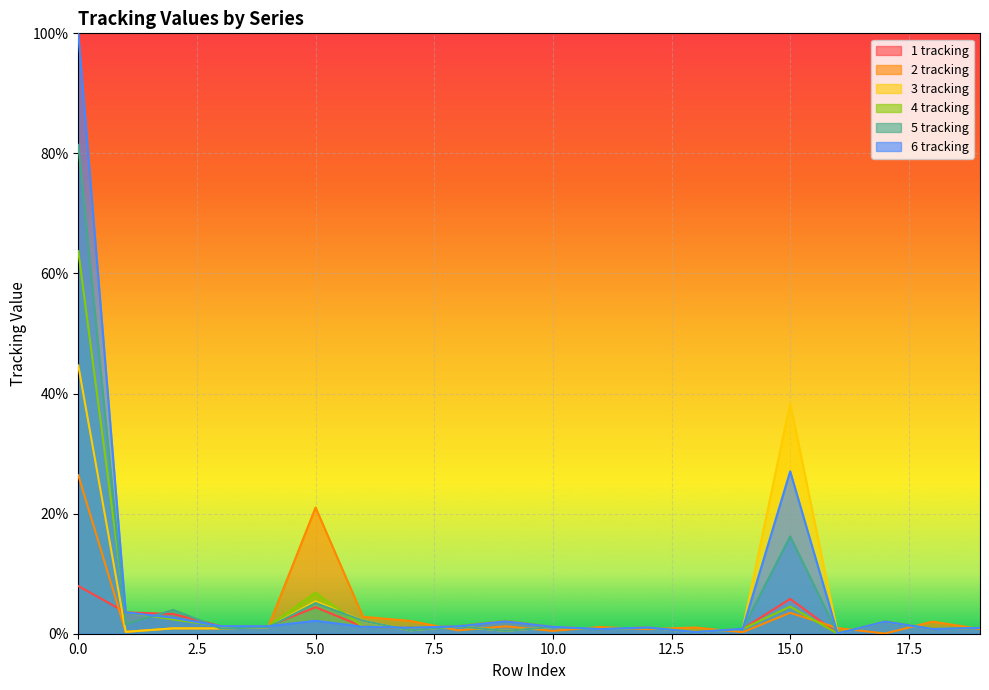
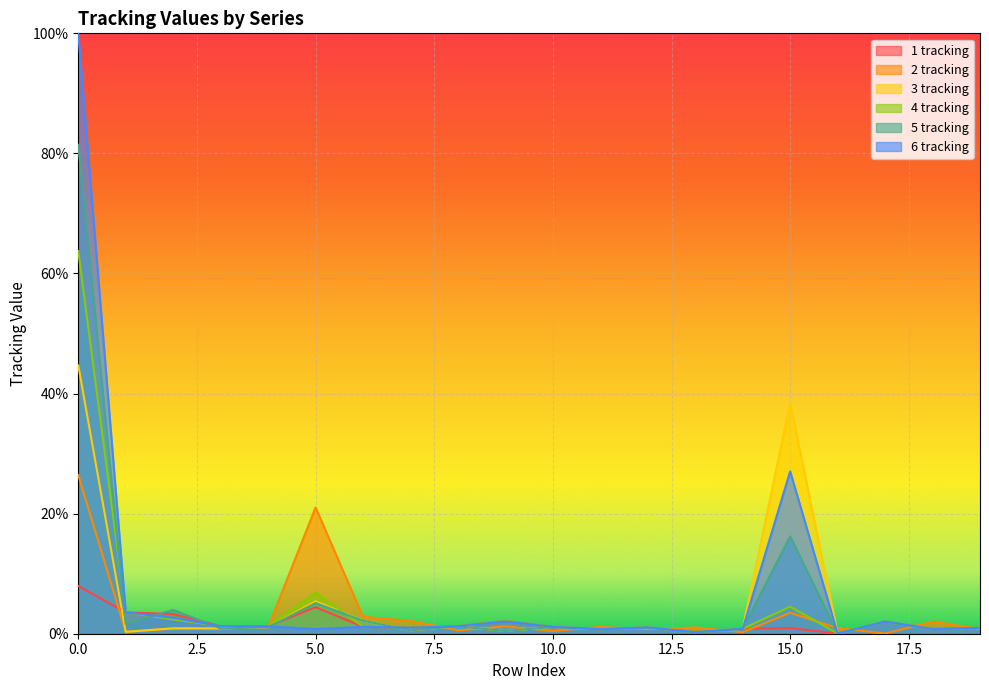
6 tracking, 5.0: 2% -> 1%
1 tracking, 15.0: 6% -> 1%
